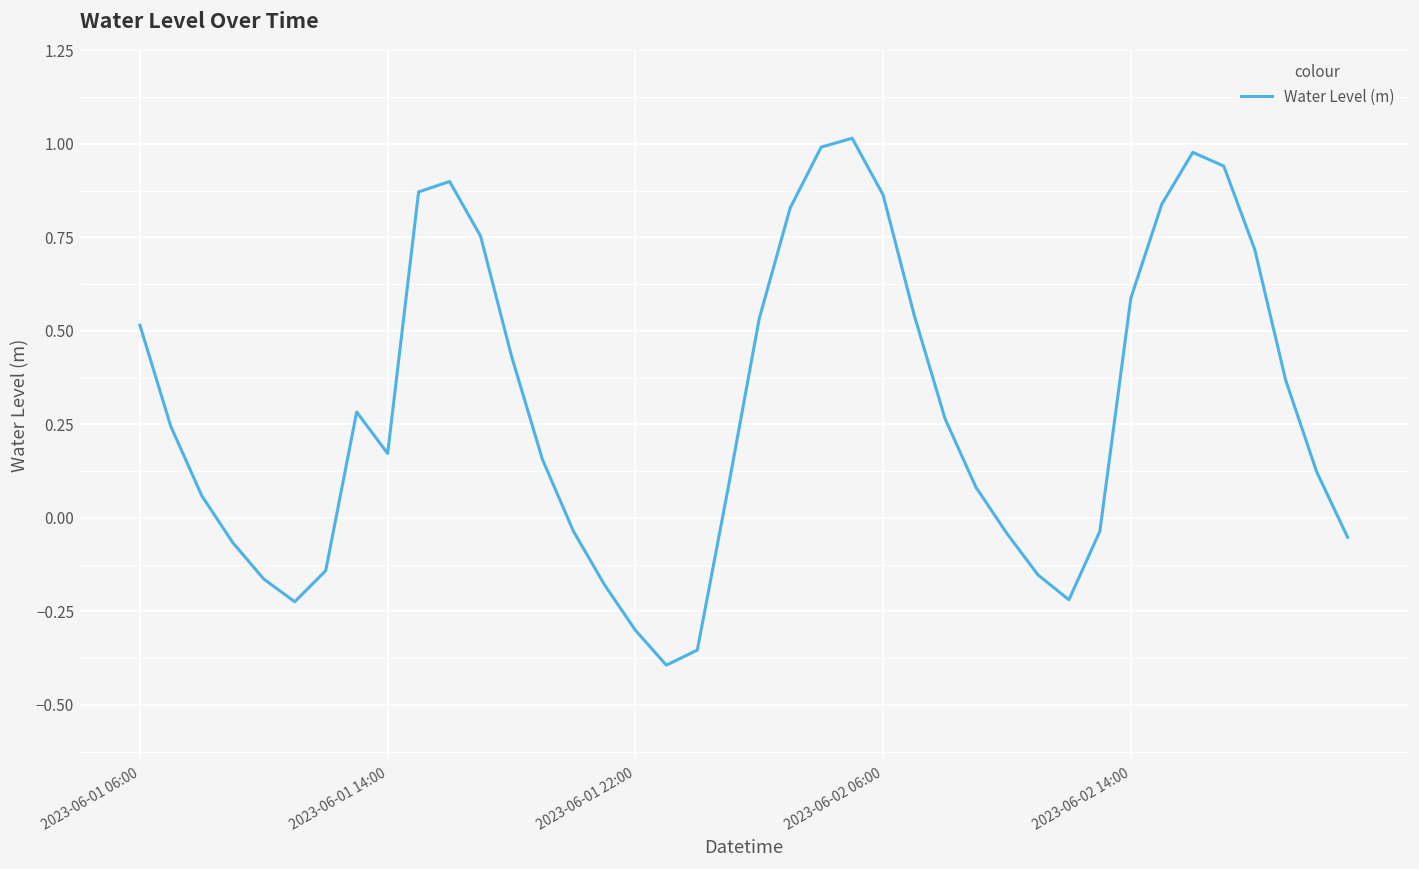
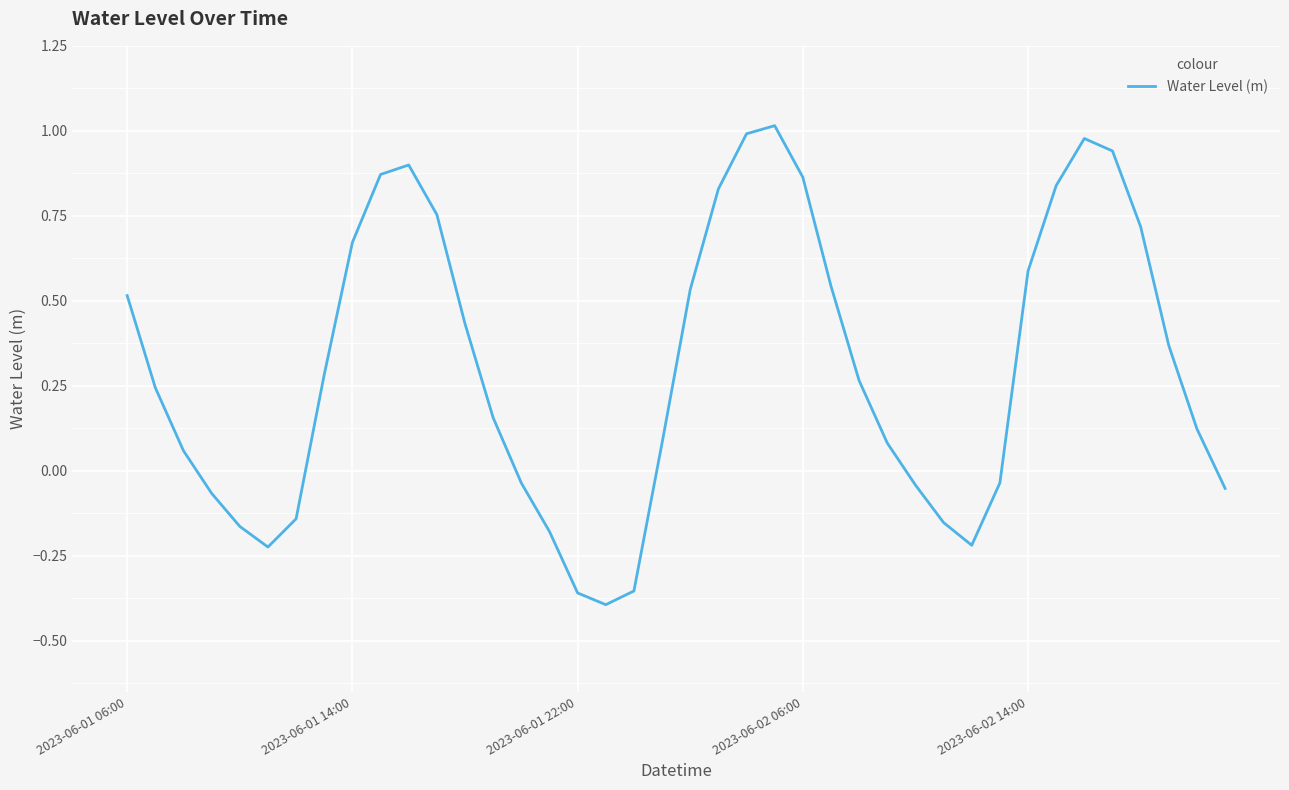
2023-06-01 14:00: 0.17 -> 0.67
2023-06-01 22:00: -0.30 -> -0.36
